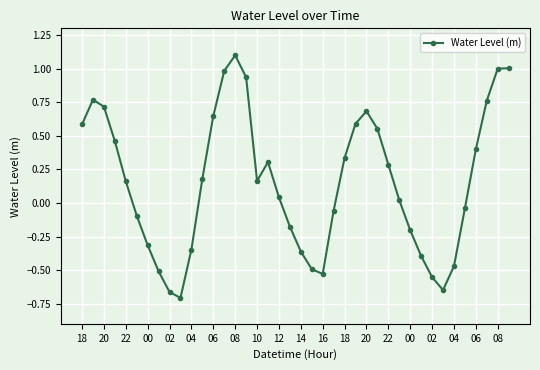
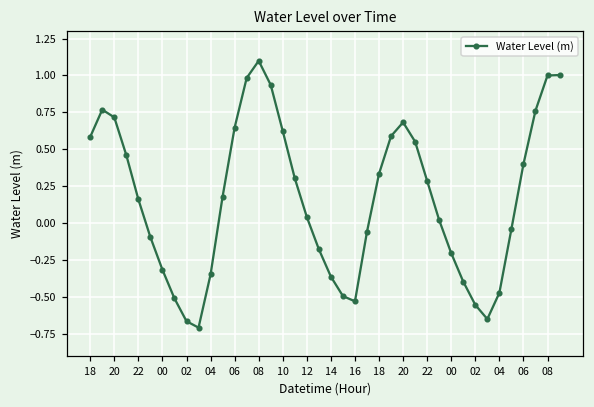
10: 0.16 -> 0.62
